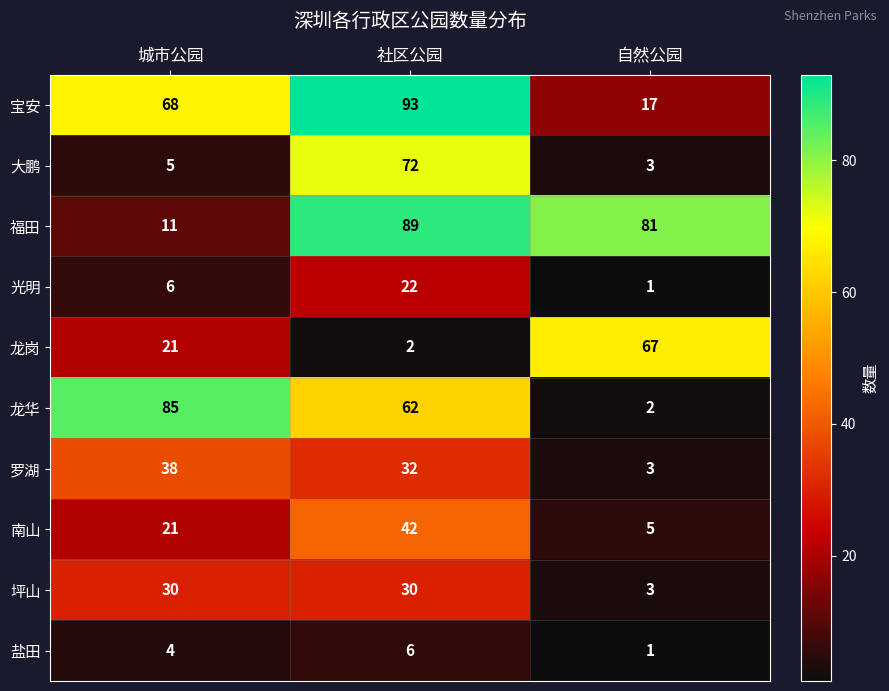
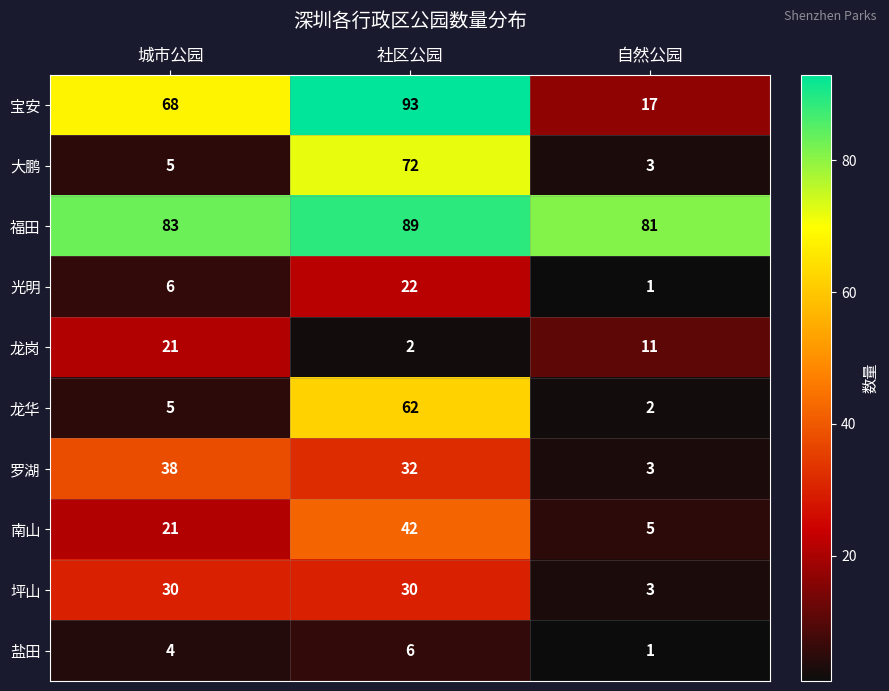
福田, 城市公园: 11 -> 83
龙岗, 自然公园: 67 -> 11
龙华, 城市公园: 85 -> 5
